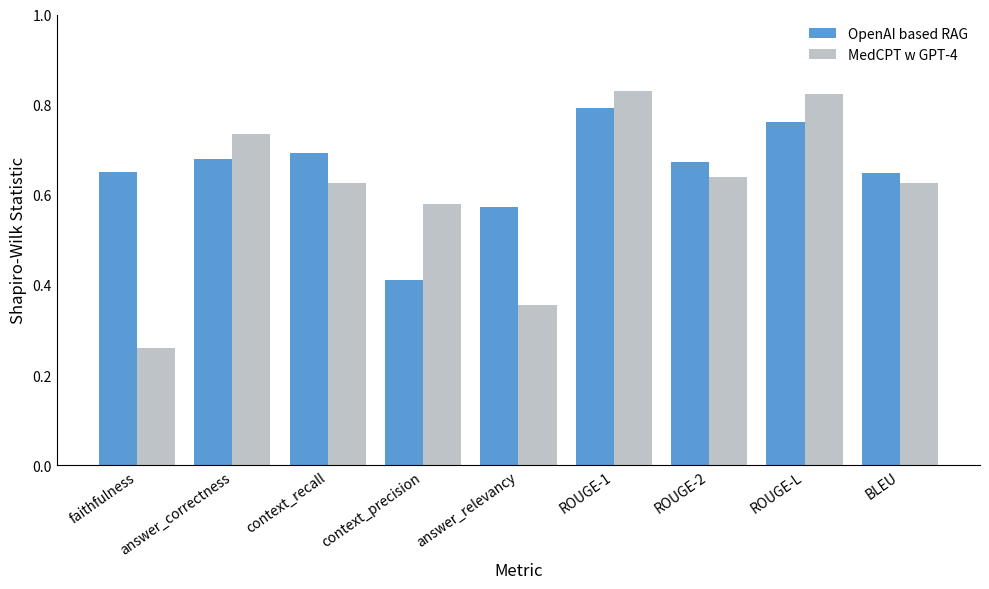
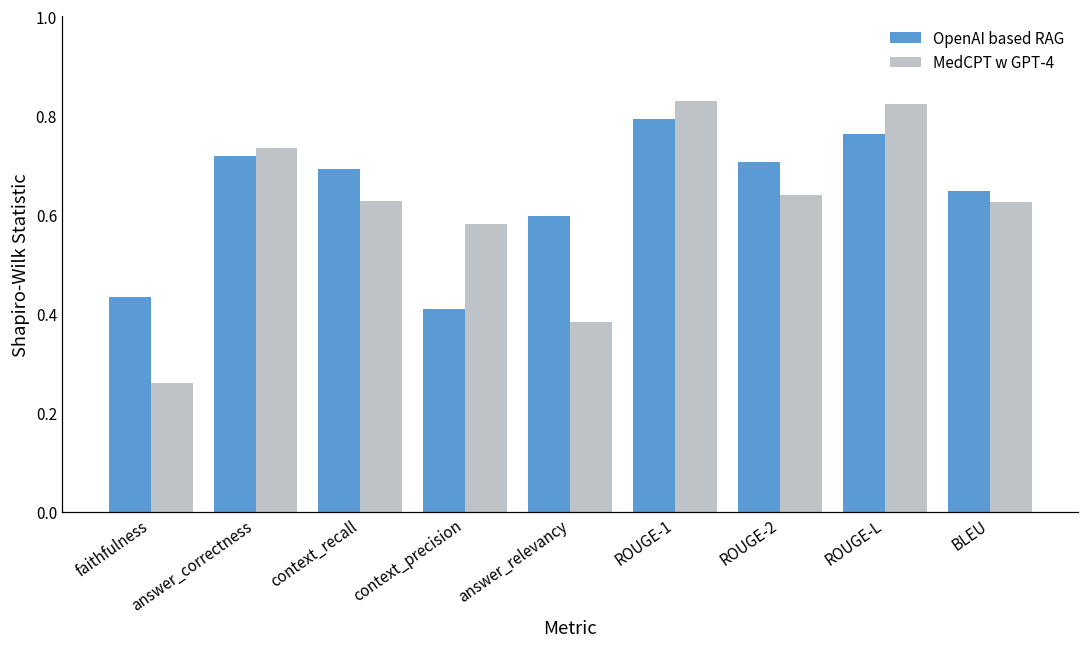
OpenAI based RAG, faithfulness: 0.65 -> 0.43
OpenAI based RAG, answer_correctness: 0.68 -> 0.72
OpenAI based RAG, answer_relevancy: 0.57 -> 0.60
MedCPT w GPT-4, answer_relevancy: 0.36 -> 0.38
OpenAI based RAG, ROUGE-2: 0.67 -> 0.71
